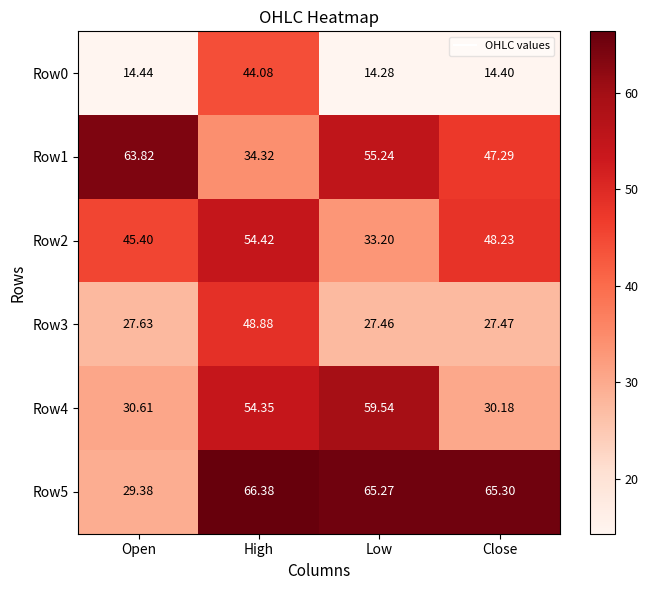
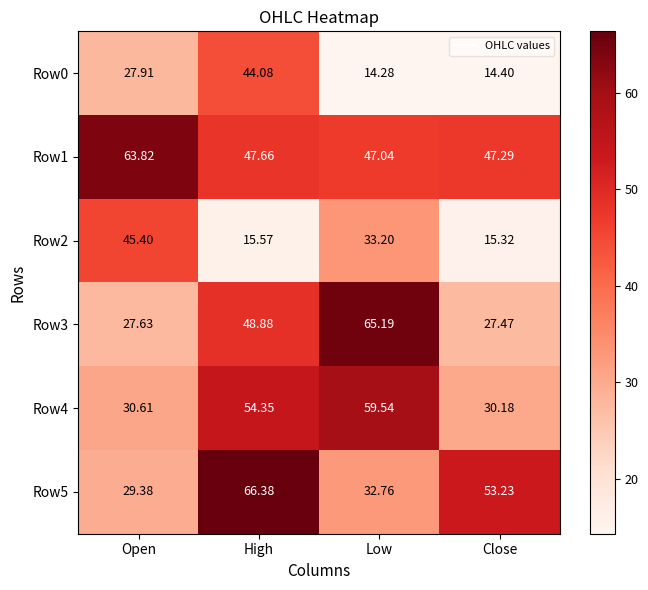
Row0, Open: 14.44 -> 27.91
Row1, High: 34.32 -> 47.66
Row1, Low: 55.24 -> 47.04
Row2, High: 54.42 -> 15.57
Row2, Close: 48.23 -> 15.32
Row3, Low: 27.46 -> 65.19
Row5, Low: 65.27 -> 32.76
Row5, Close: 65.30 -> 53.23
